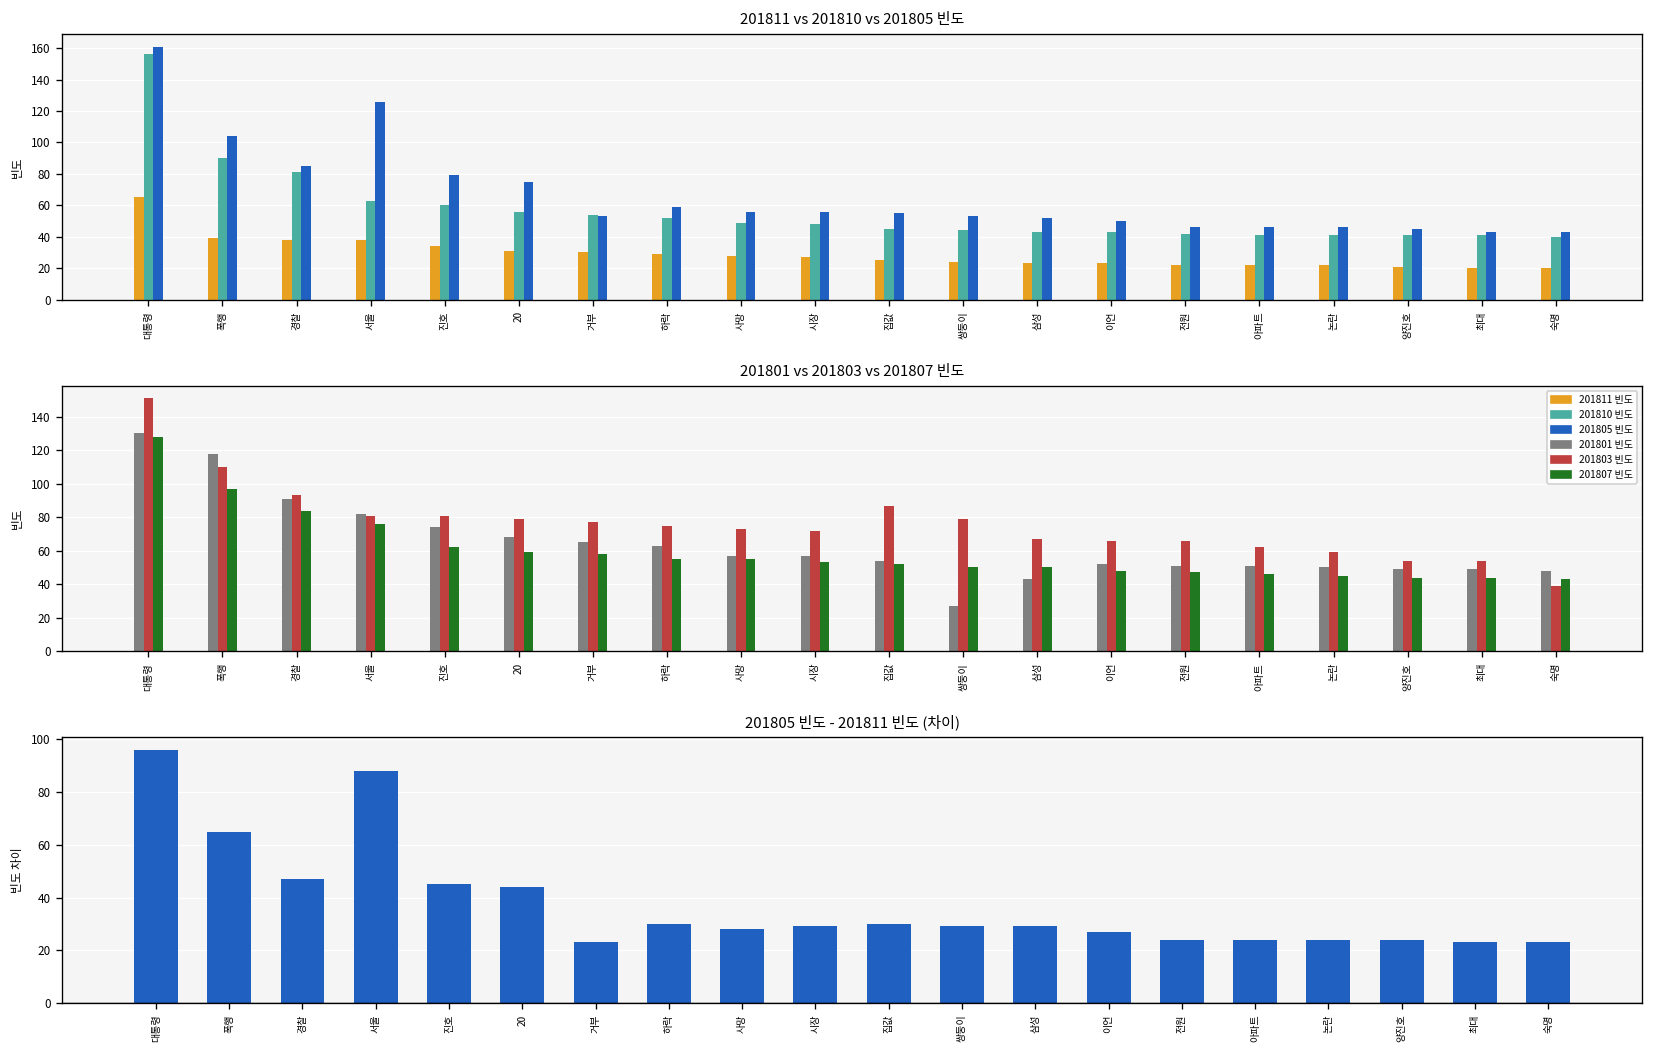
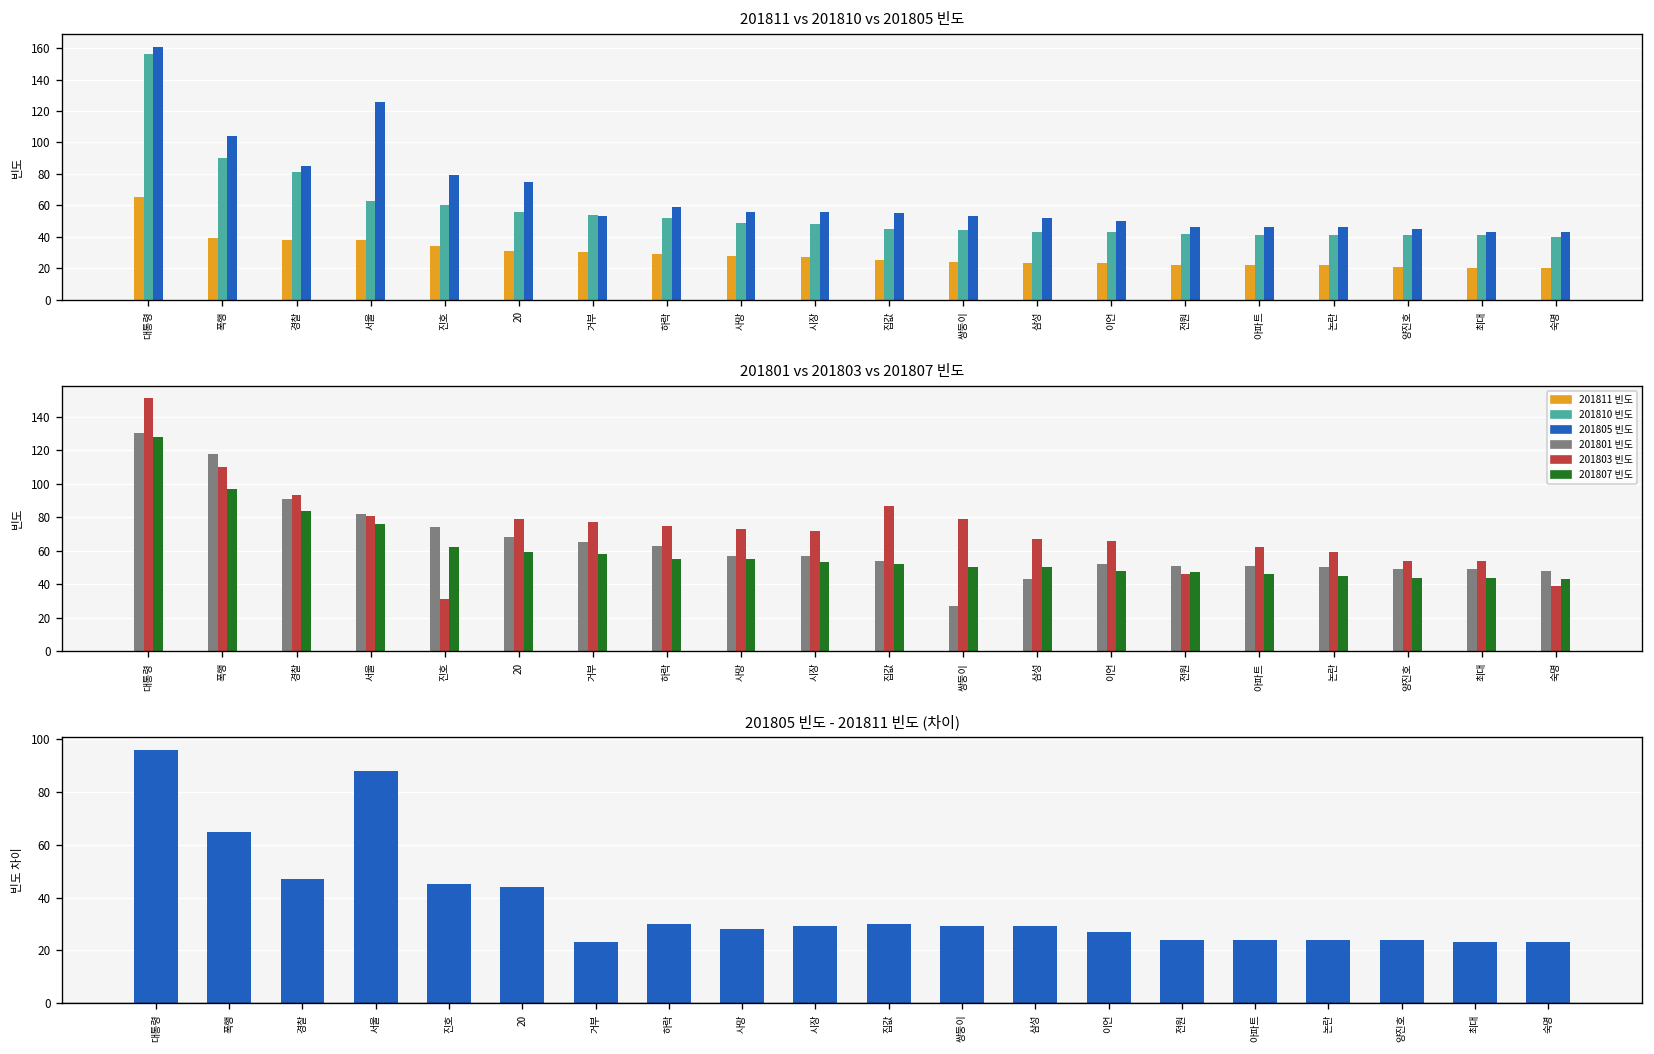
201801 vs 201803 vs 201807 빈도, 201803 빈도, 진호: 81 -> 31
201801 vs 201803 vs 201807 빈도, 201803 빈도, 전원: 66 -> 46
